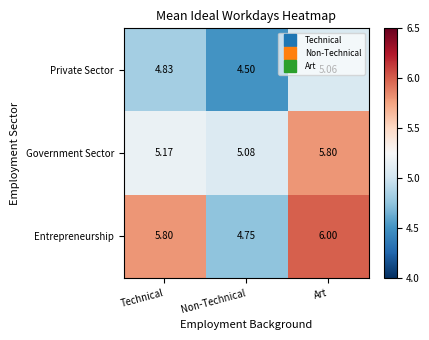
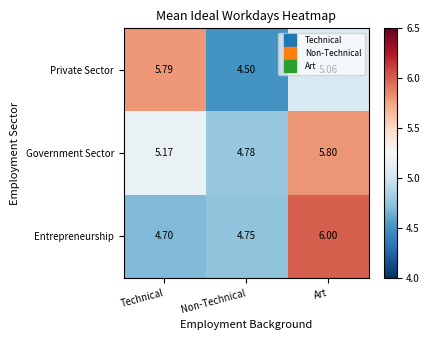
Private Sector, Technical: 4.83 -> 5.79
Government Sector, Non-Technical: 5.08 -> 4.78
Entrepreneurship, Technical: 5.80 -> 4.70
